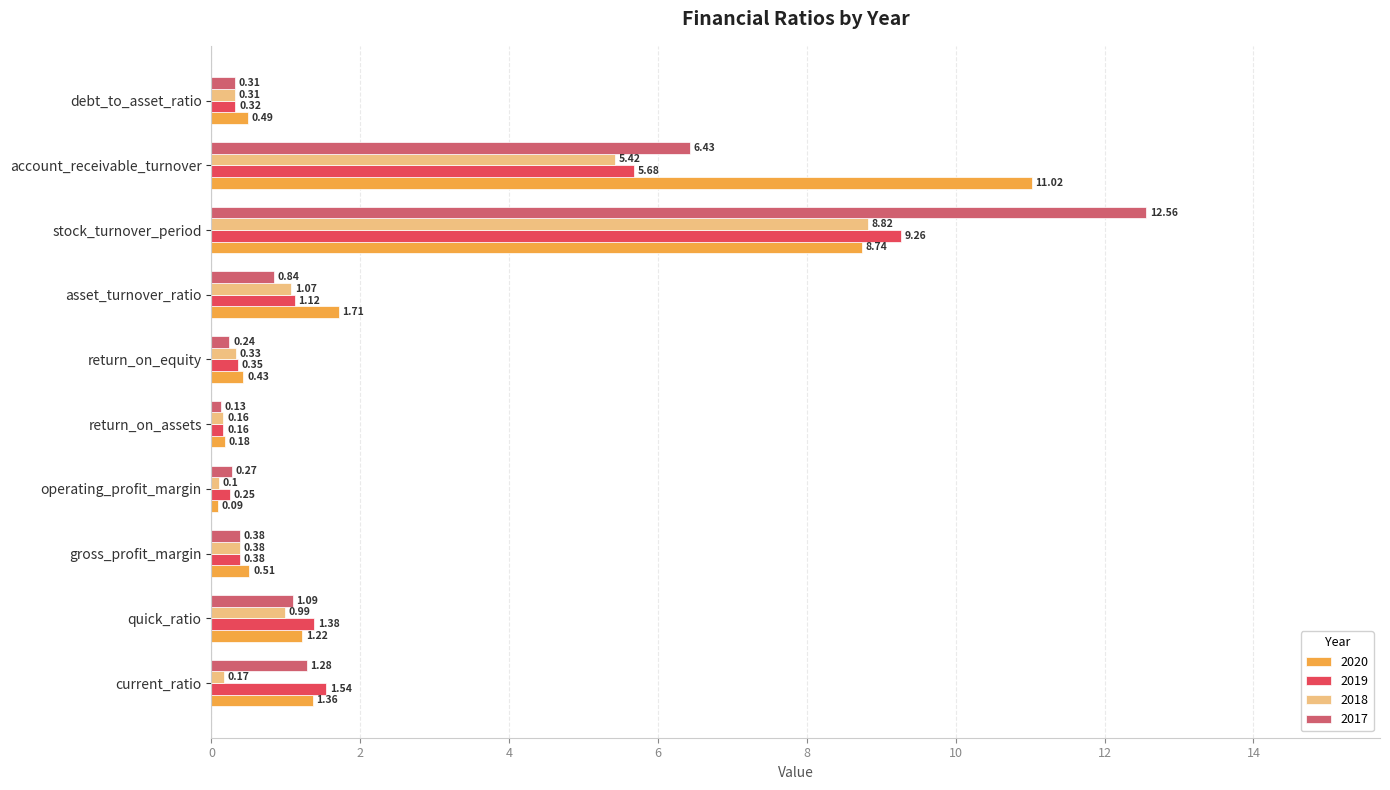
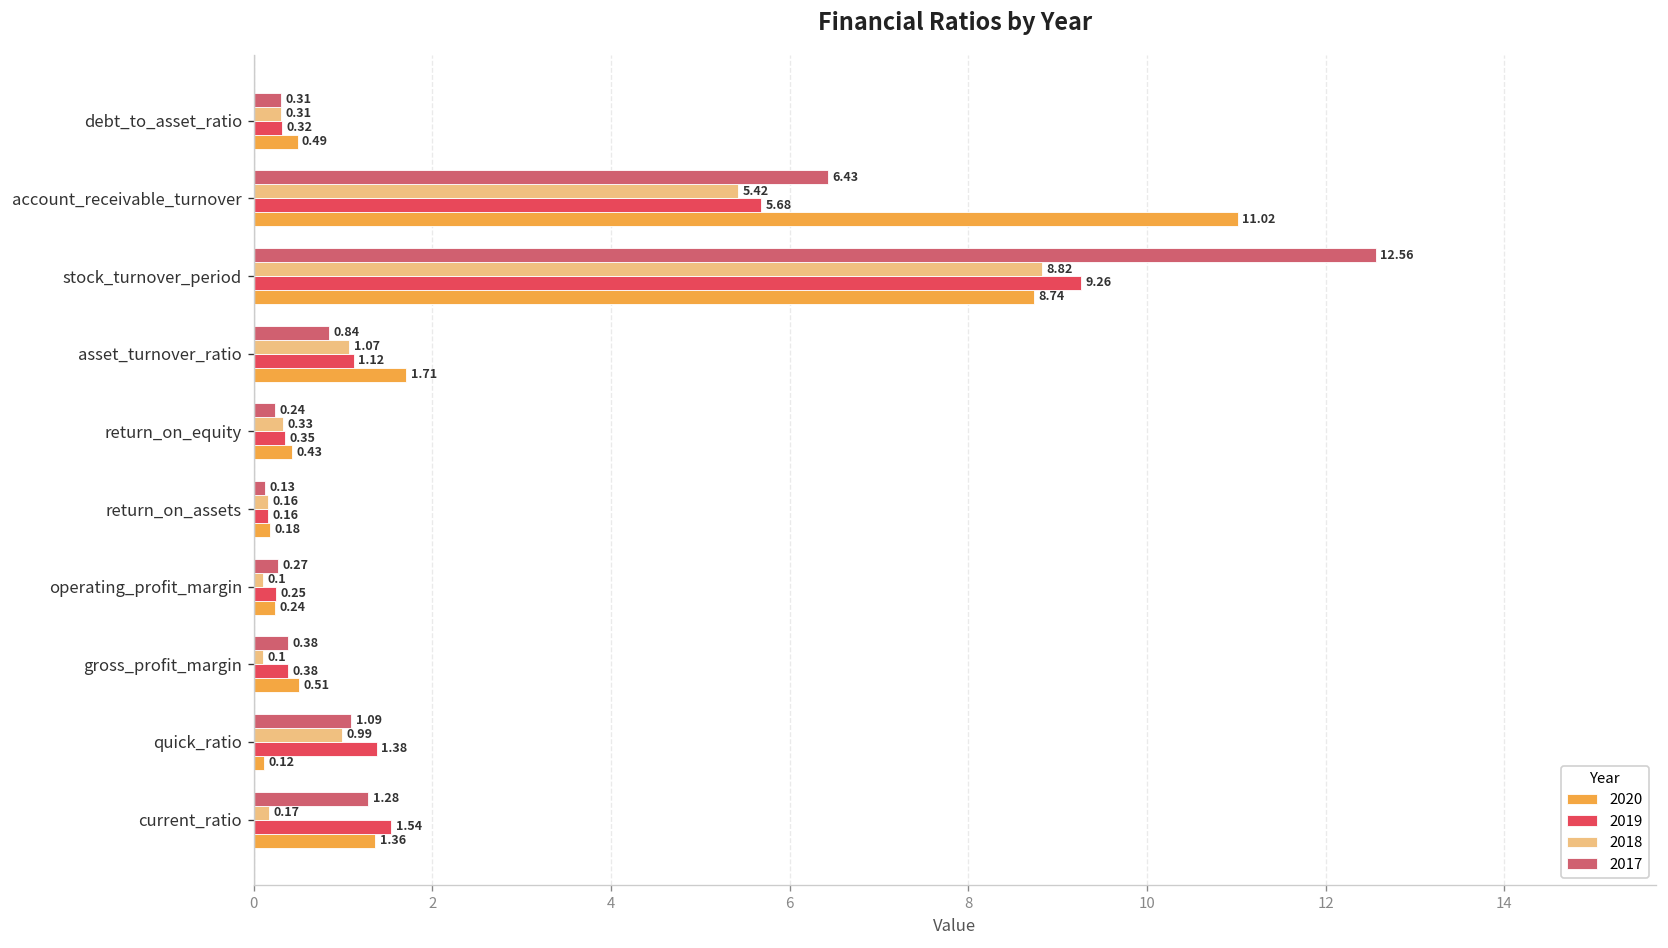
2020, operating_profit_margin: 0.09 -> 0.24
2018, gross_profit_margin: 0.38 -> 0.1
2020, quick_ratio: 1.22 -> 0.12
